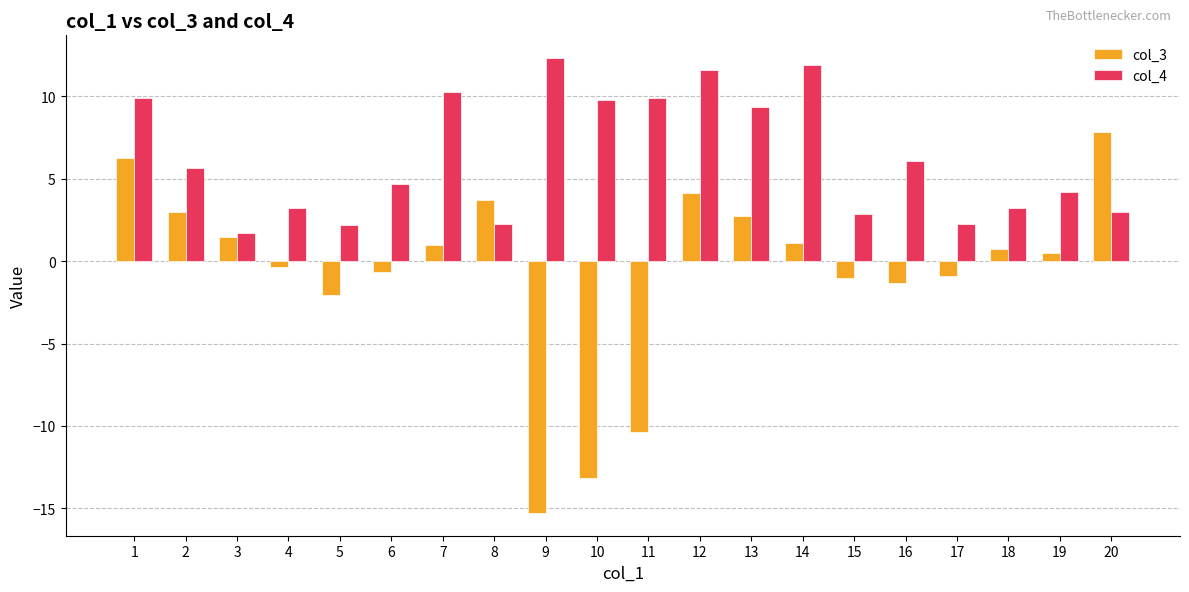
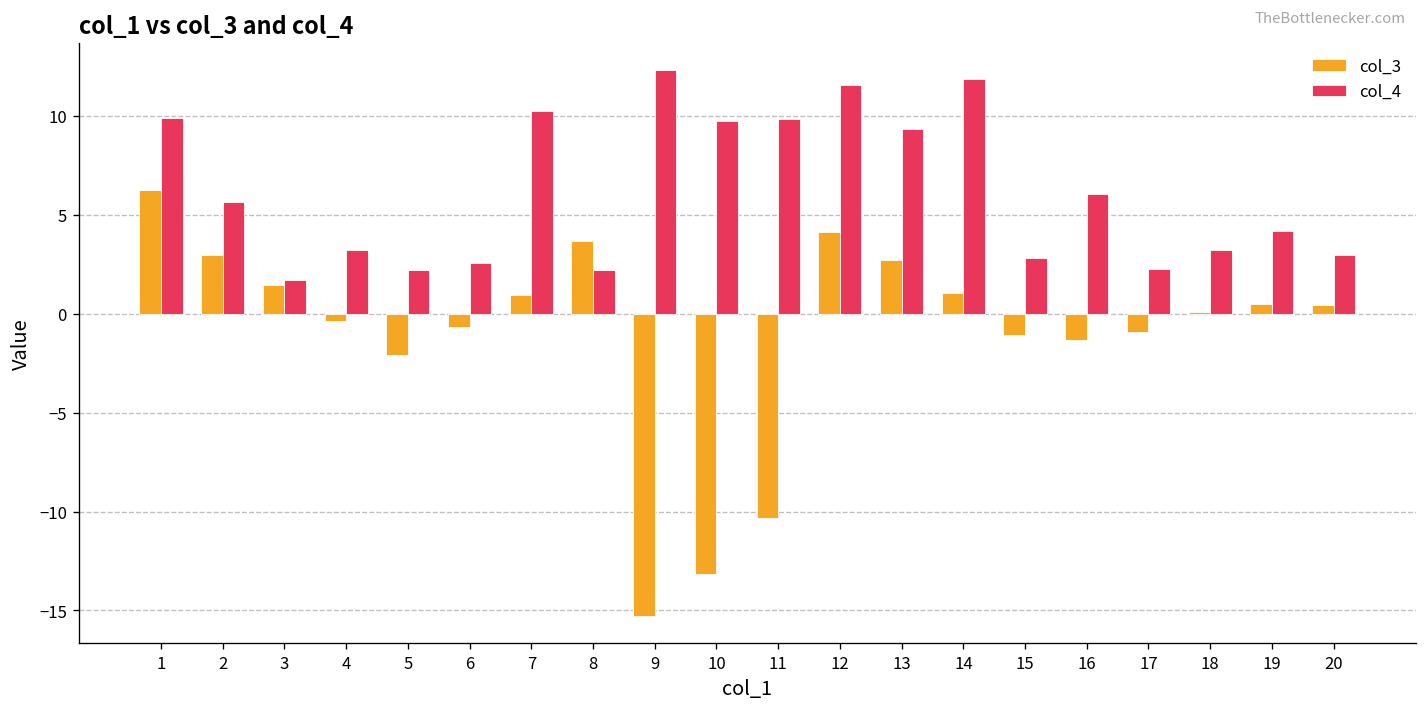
col_4, 6: 4.7 -> 2.6
col_3, 18: 0.7 -> 0.1
col_3, 20: 7.8 -> 0.5
